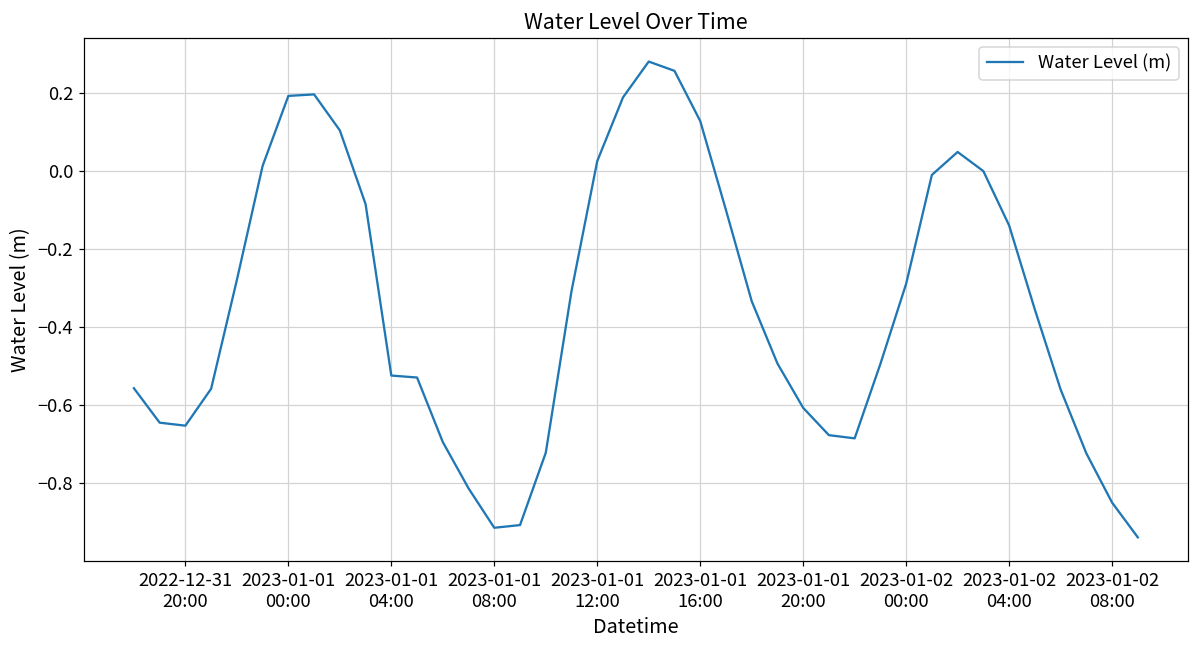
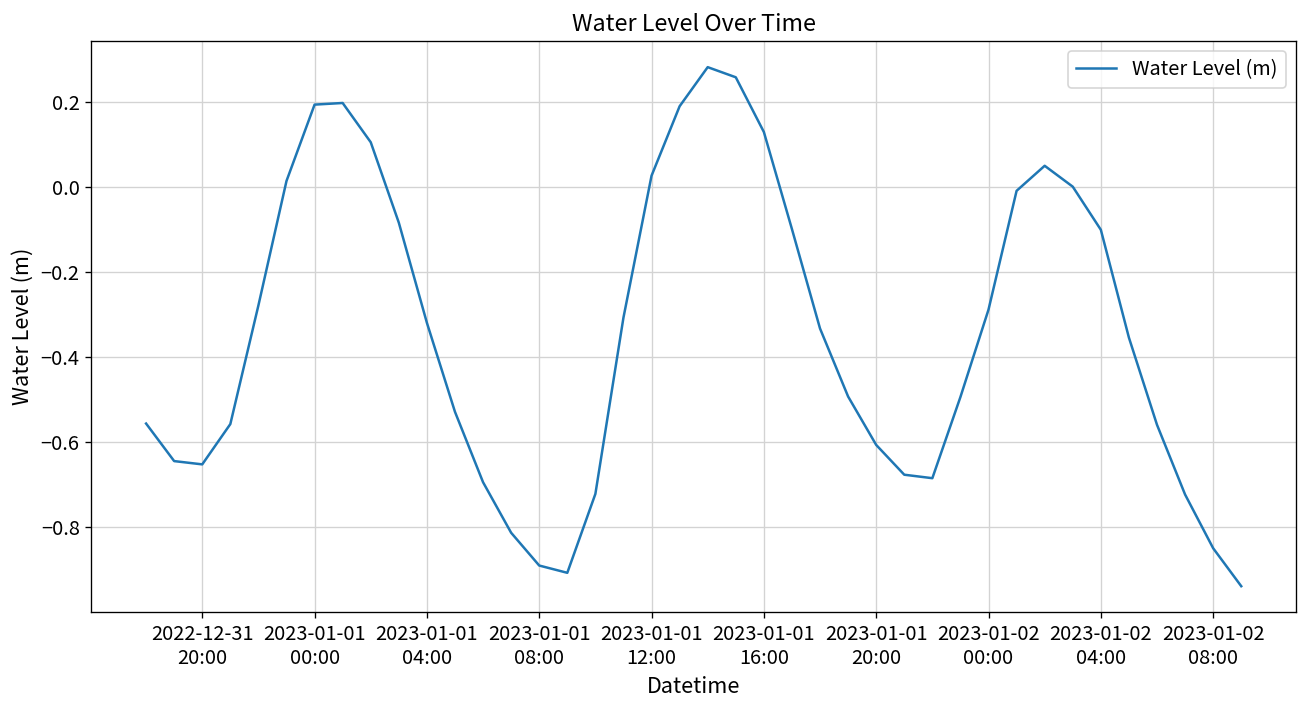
2023-01-01 04:00: -0.52 -> -0.32
2023-01-01 08:00: -0.91 -> -0.89
2023-01-02 04:00: -0.14 -> -0.10
